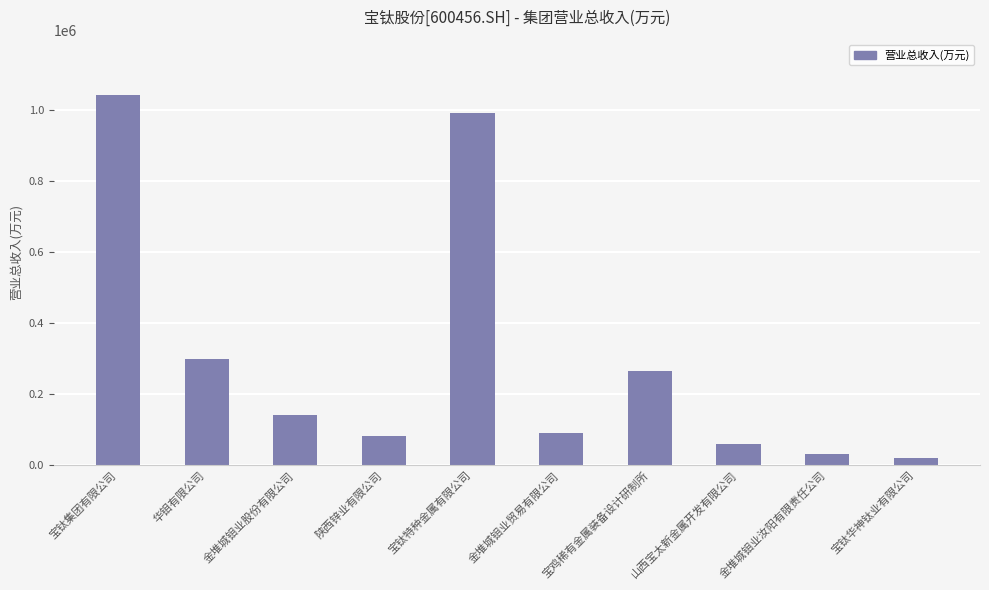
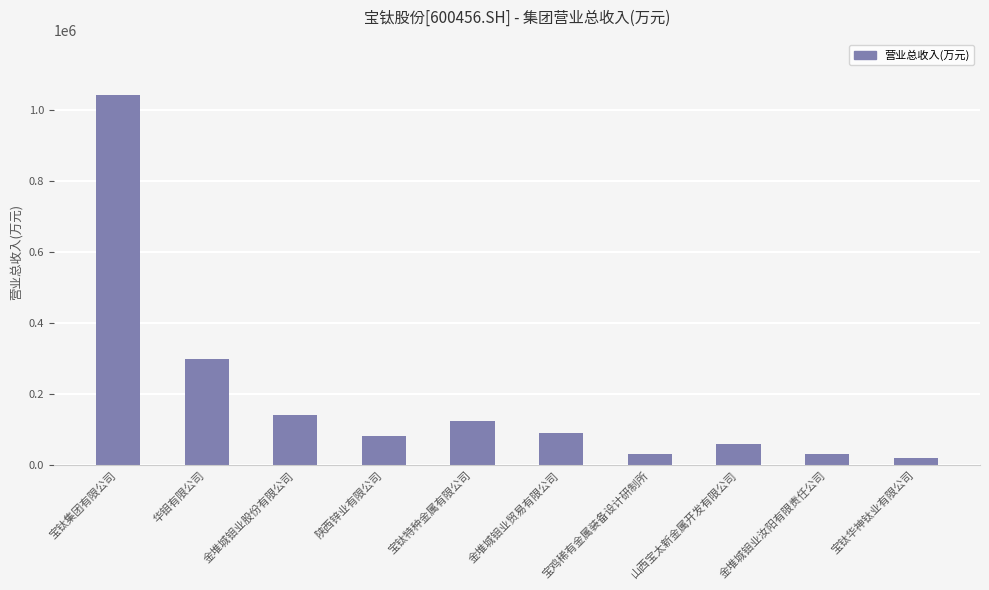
宝钛特种金属有限公司: 990000 -> 120000
宝鸡稀有金属装备设计研制所: 270000 -> 30000
